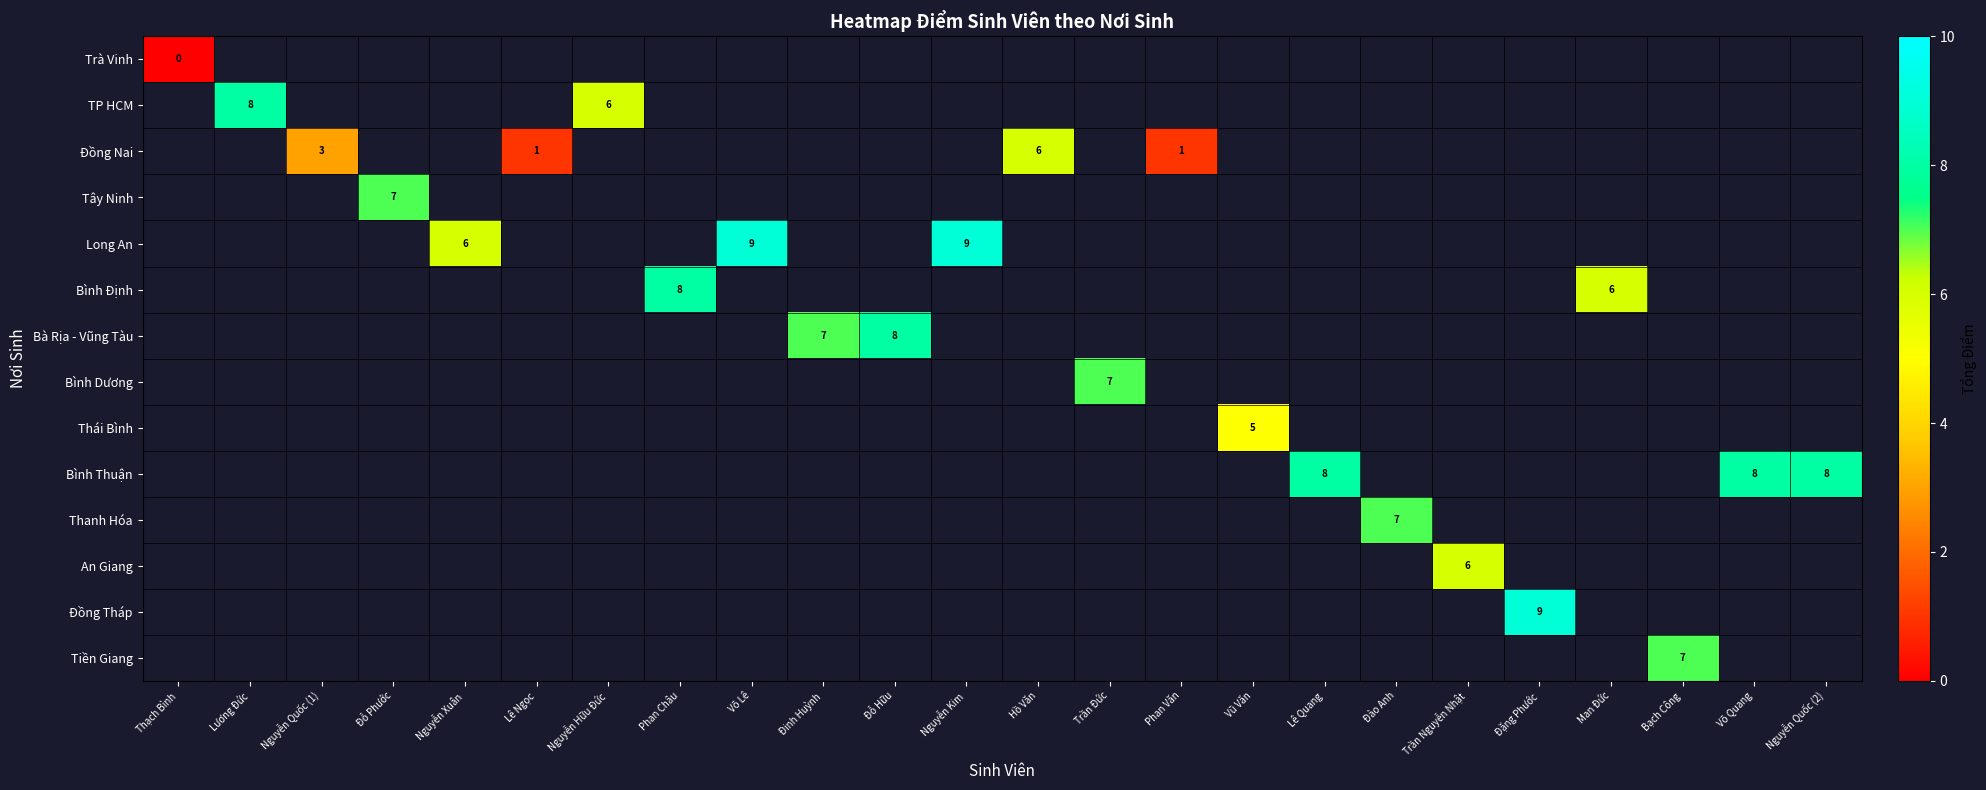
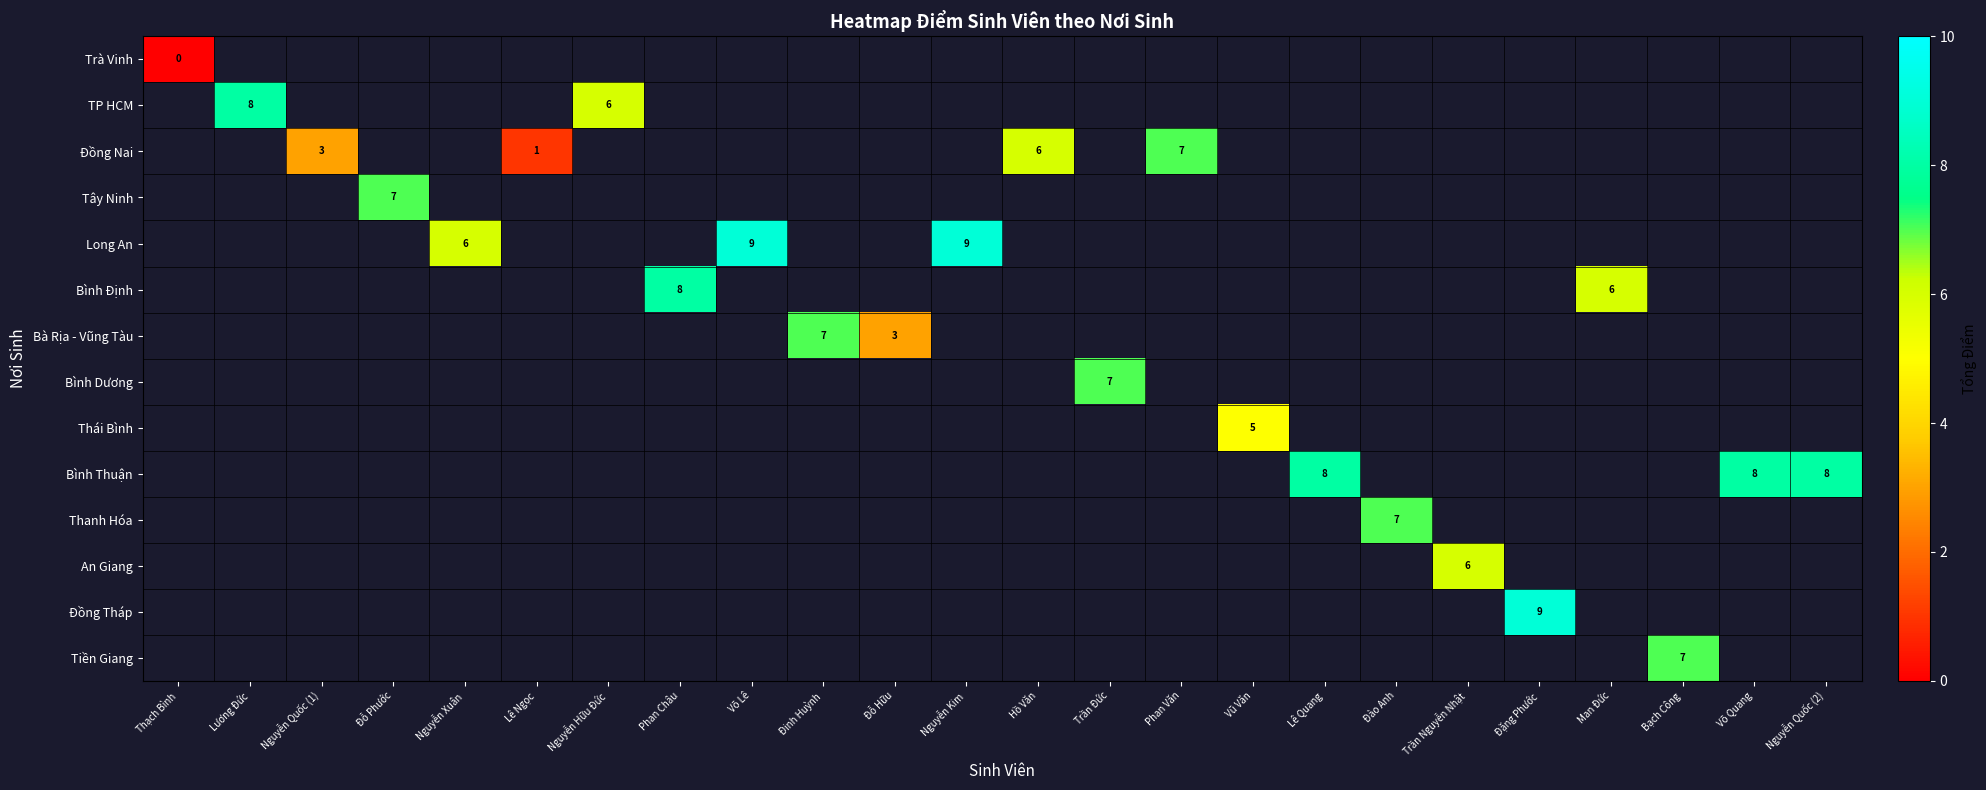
Đồng Nai, Phan Văn: 1 -> 7
Bà Rịa - Vũng Tàu, Đỗ Hữu: 8 -> 3
